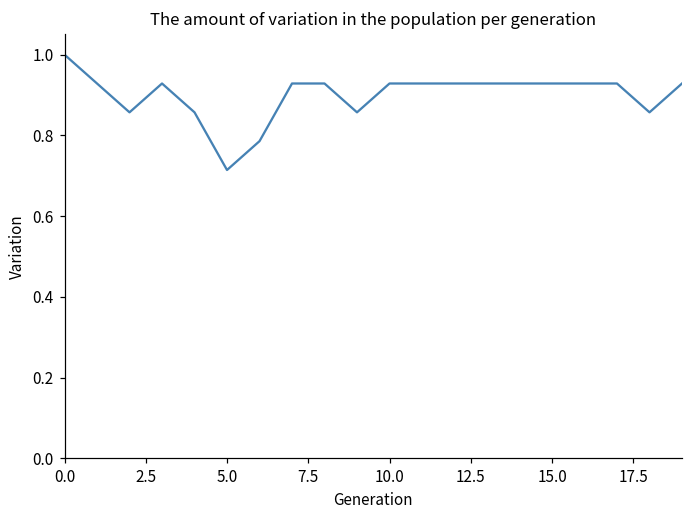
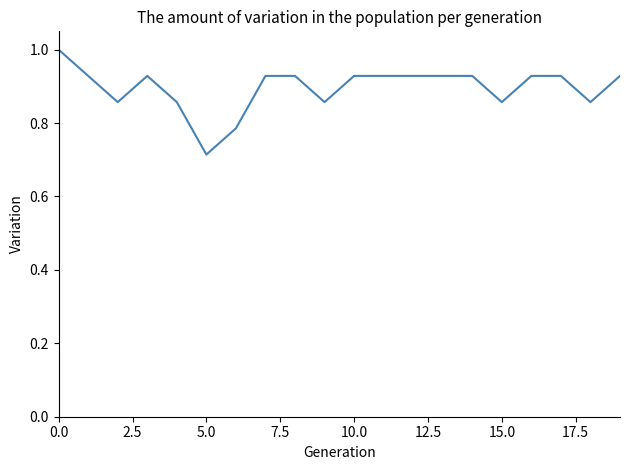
15.0: 0.93 -> 0.86
